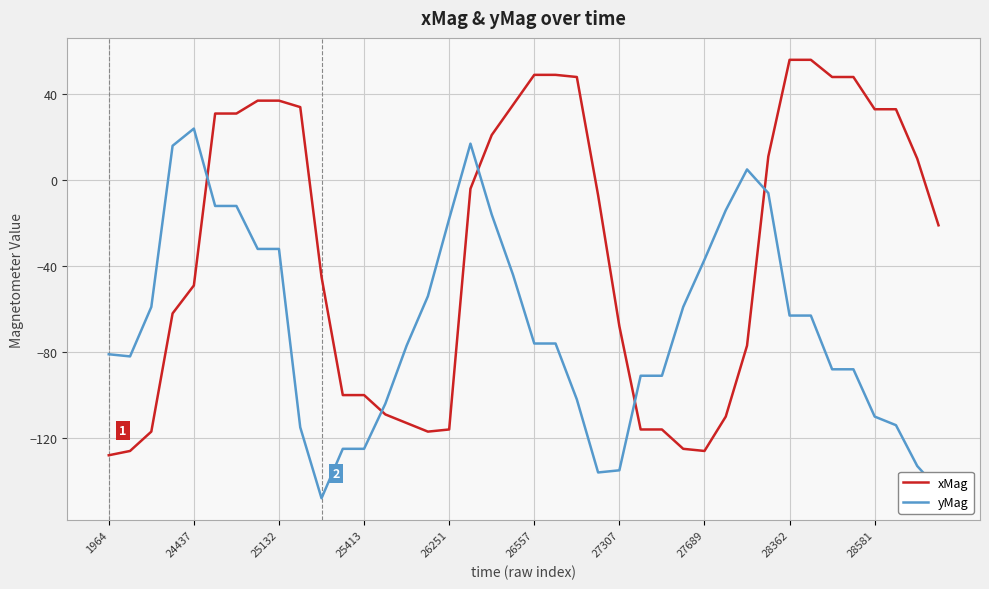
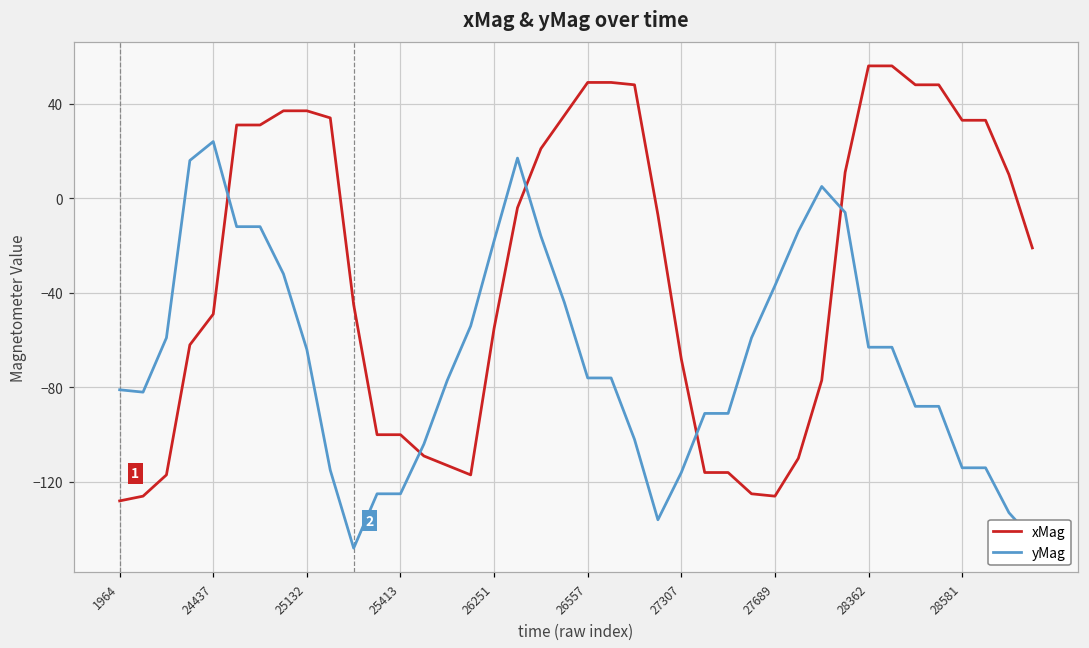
yMag, 25132: -32 -> -64
xMag, 26251: -116 -> -55
yMag, 27307: -135 -> -116
yMag, 28581: -110 -> -114
